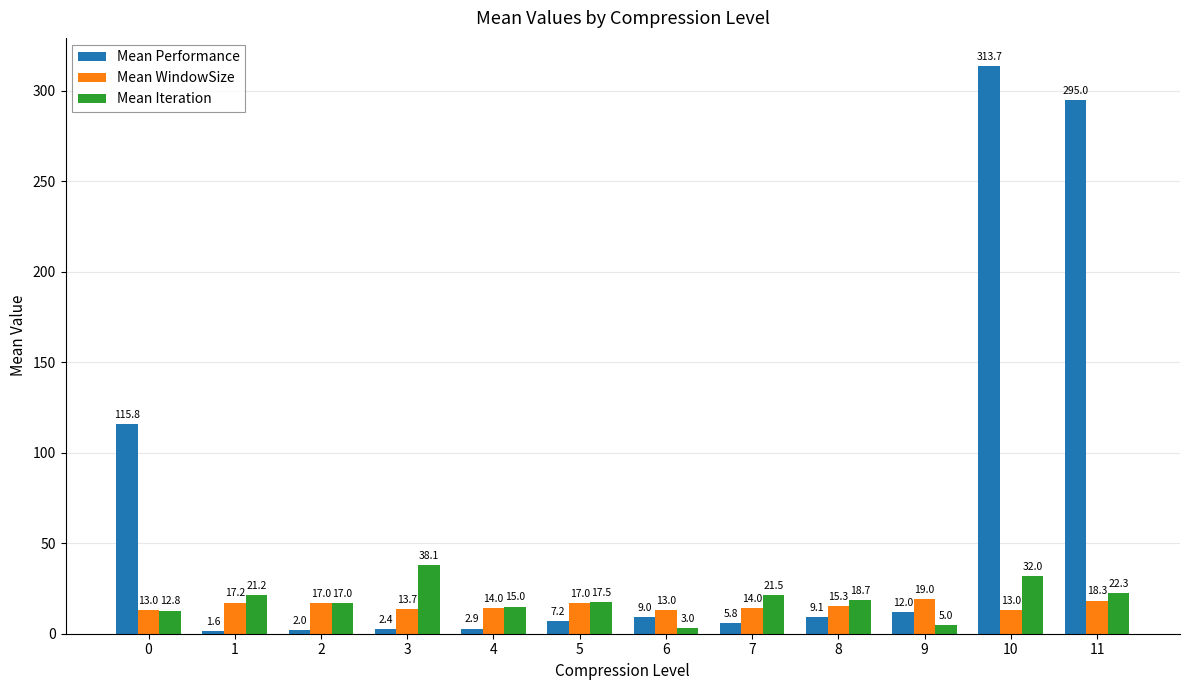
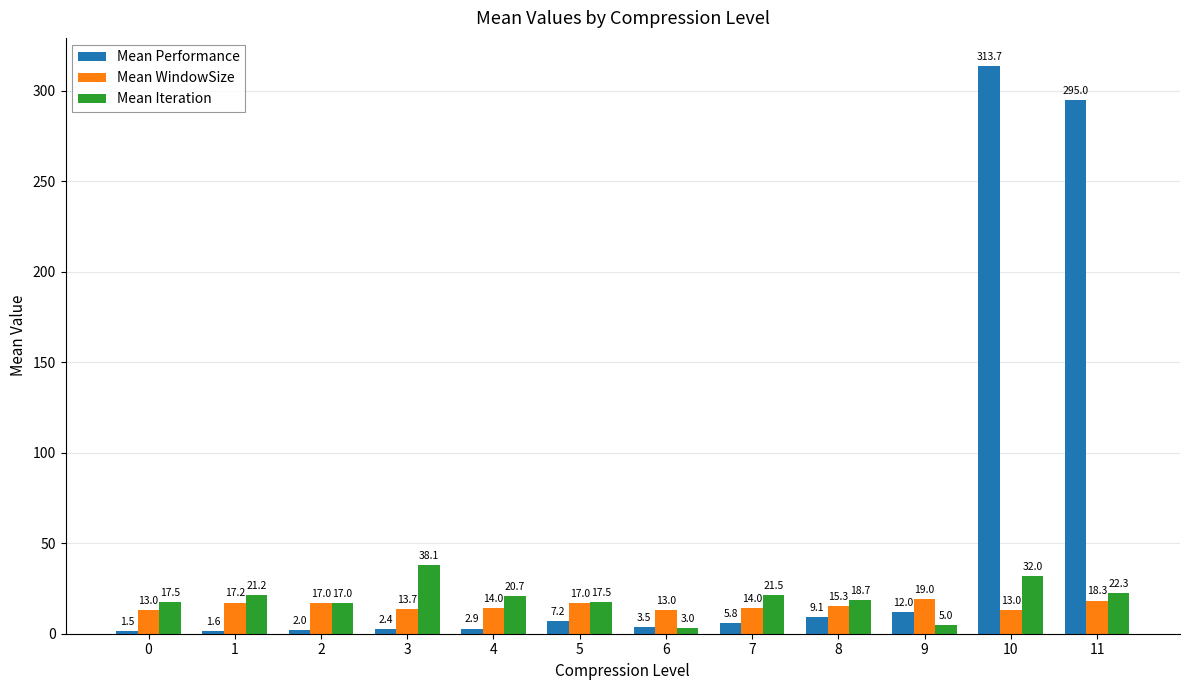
Mean Performance, 0: 115.8 -> 1.5
Mean Iteration, 0: 12.8 -> 17.5
Mean Iteration, 4: 15.0 -> 20.7
Mean Performance, 6: 9.0 -> 3.5
